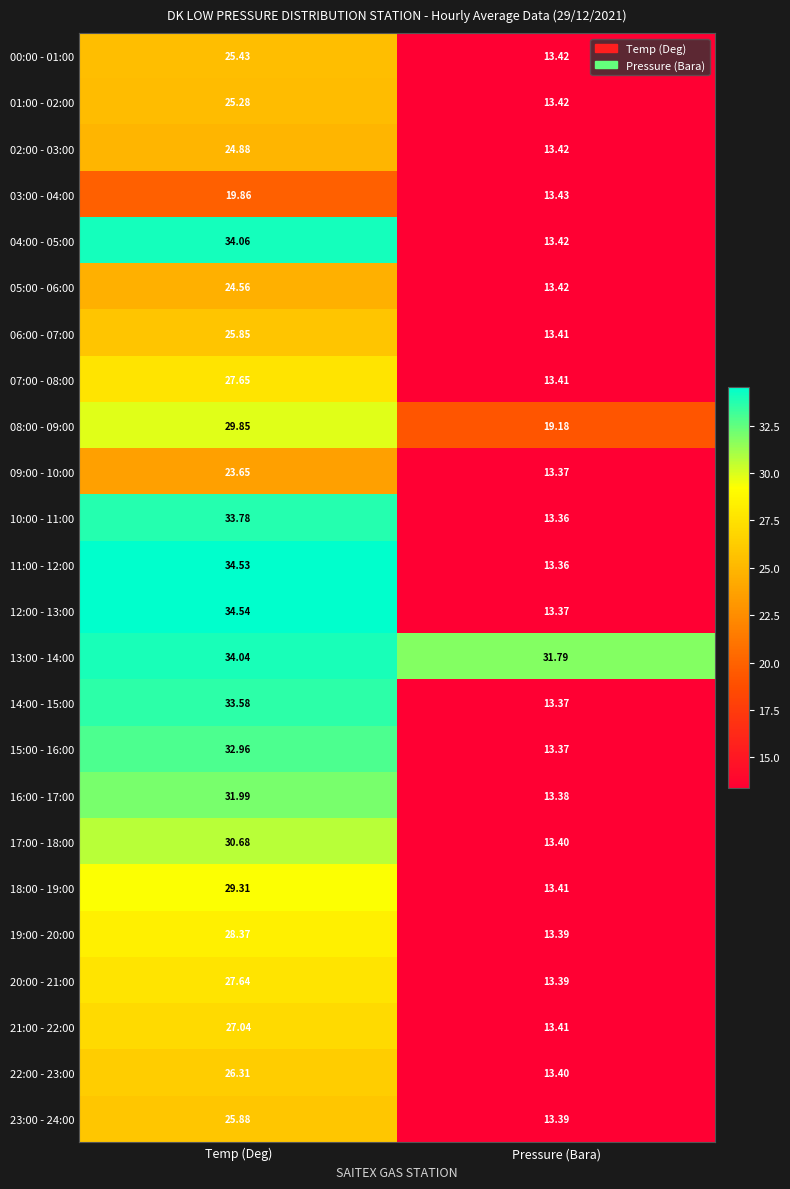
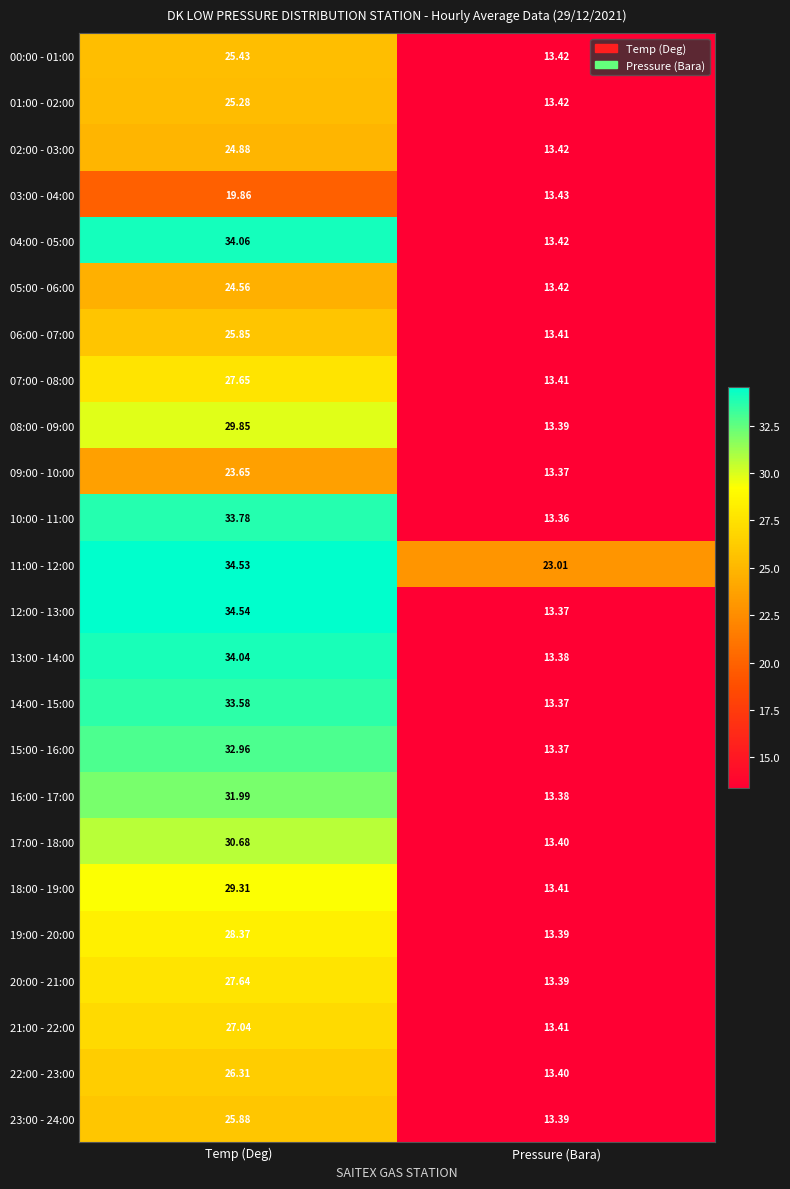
08:00 - 09:00, Pressure (Bara): 19.18 -> 13.39
11:00 - 12:00, Pressure (Bara): 13.36 -> 23.01
13:00 - 14:00, Pressure (Bara): 31.79 -> 13.38
